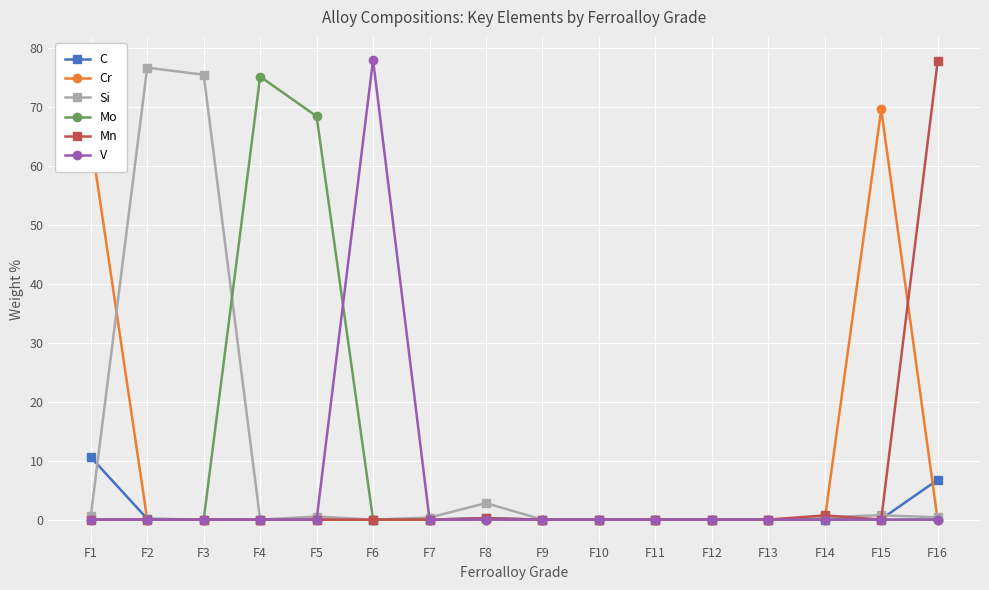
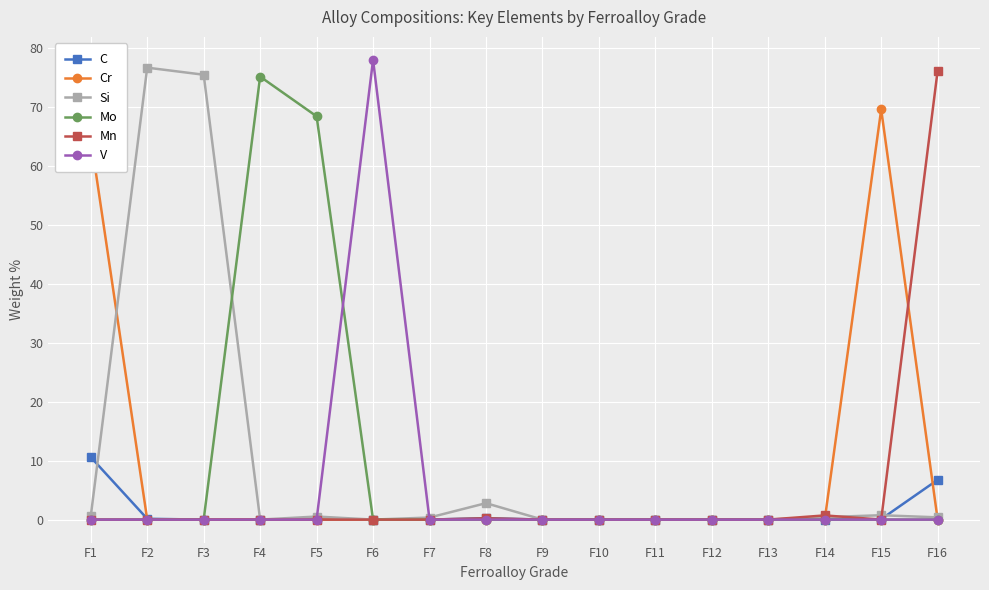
Mn, F16: 78 -> 76
